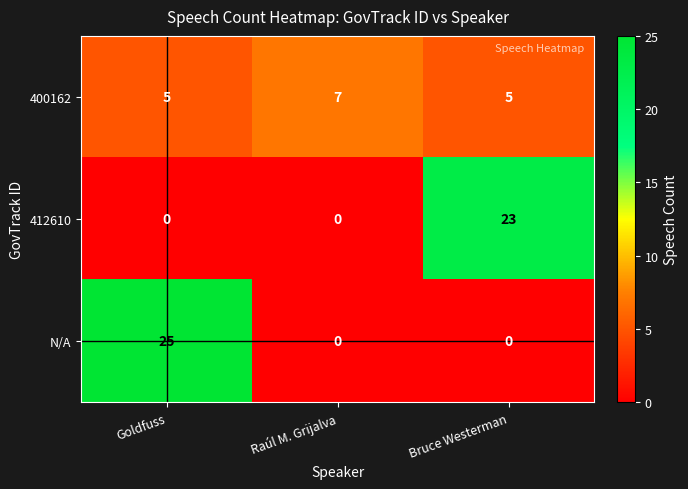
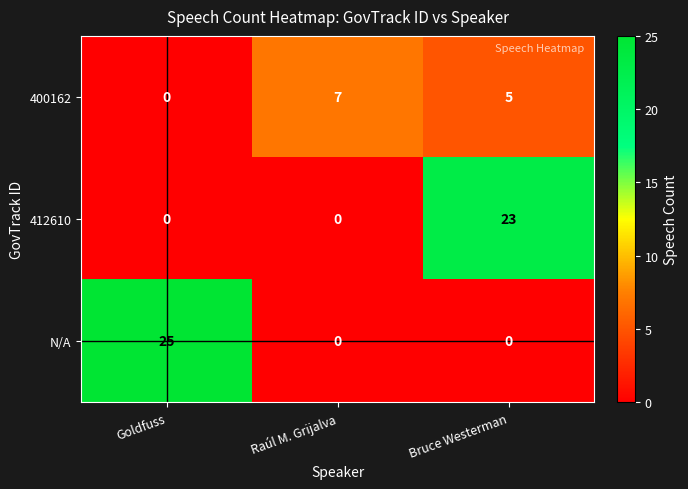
400162, Goldfuss: 5 -> 0
